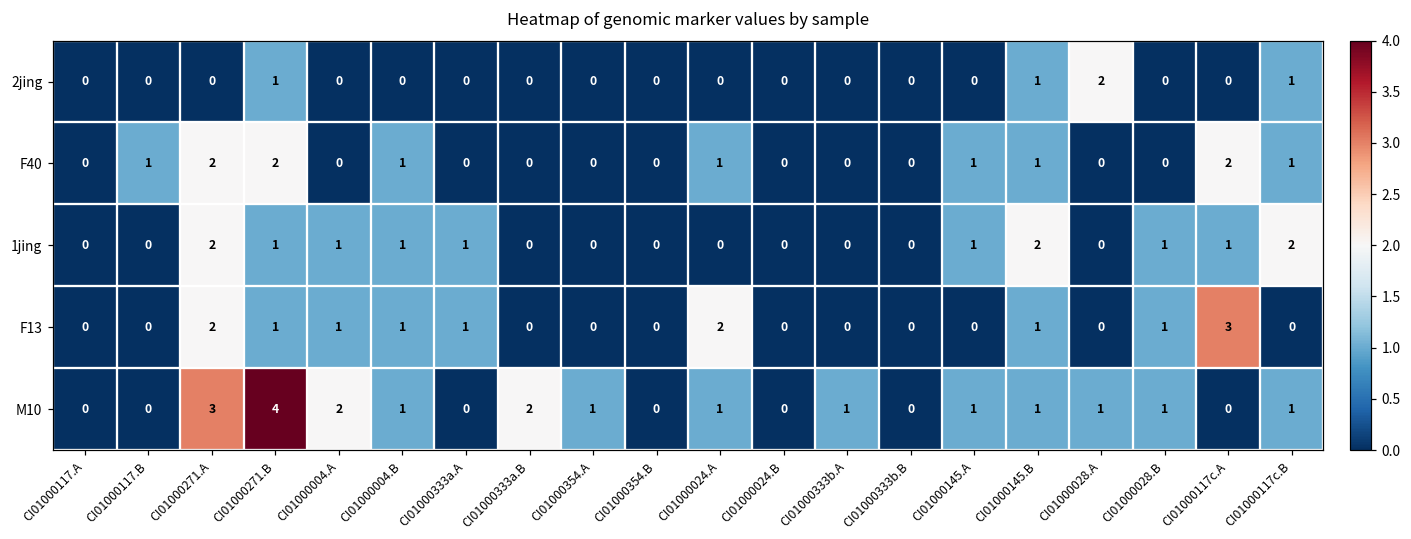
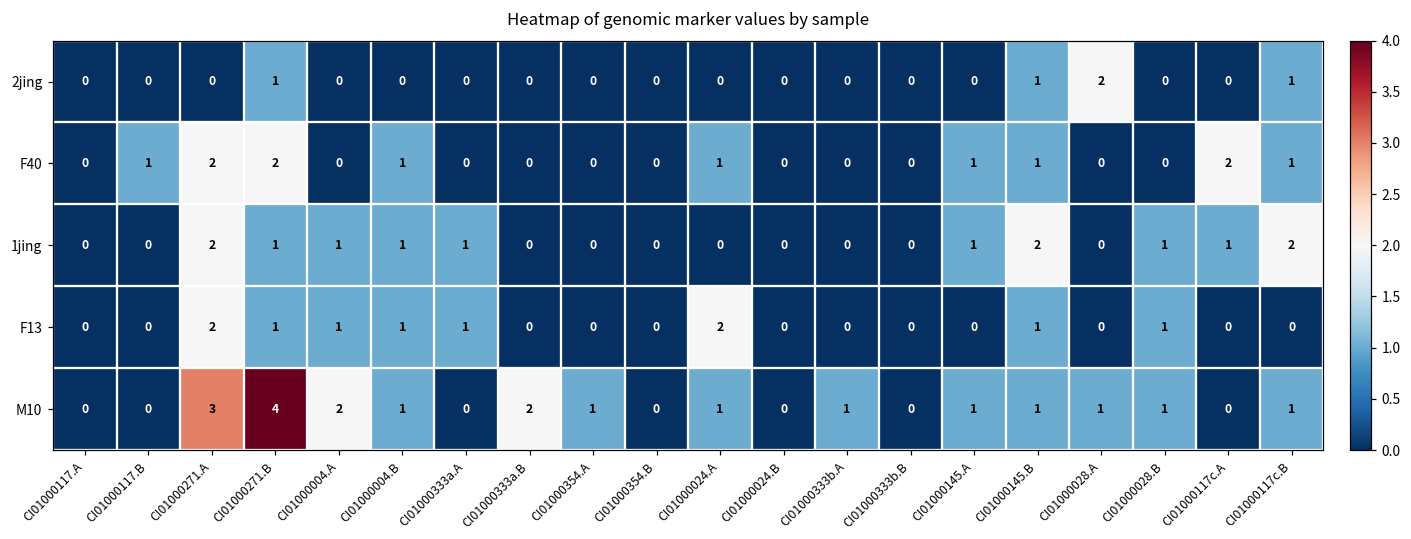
F13, CI01000117c.A: 3 -> 0
